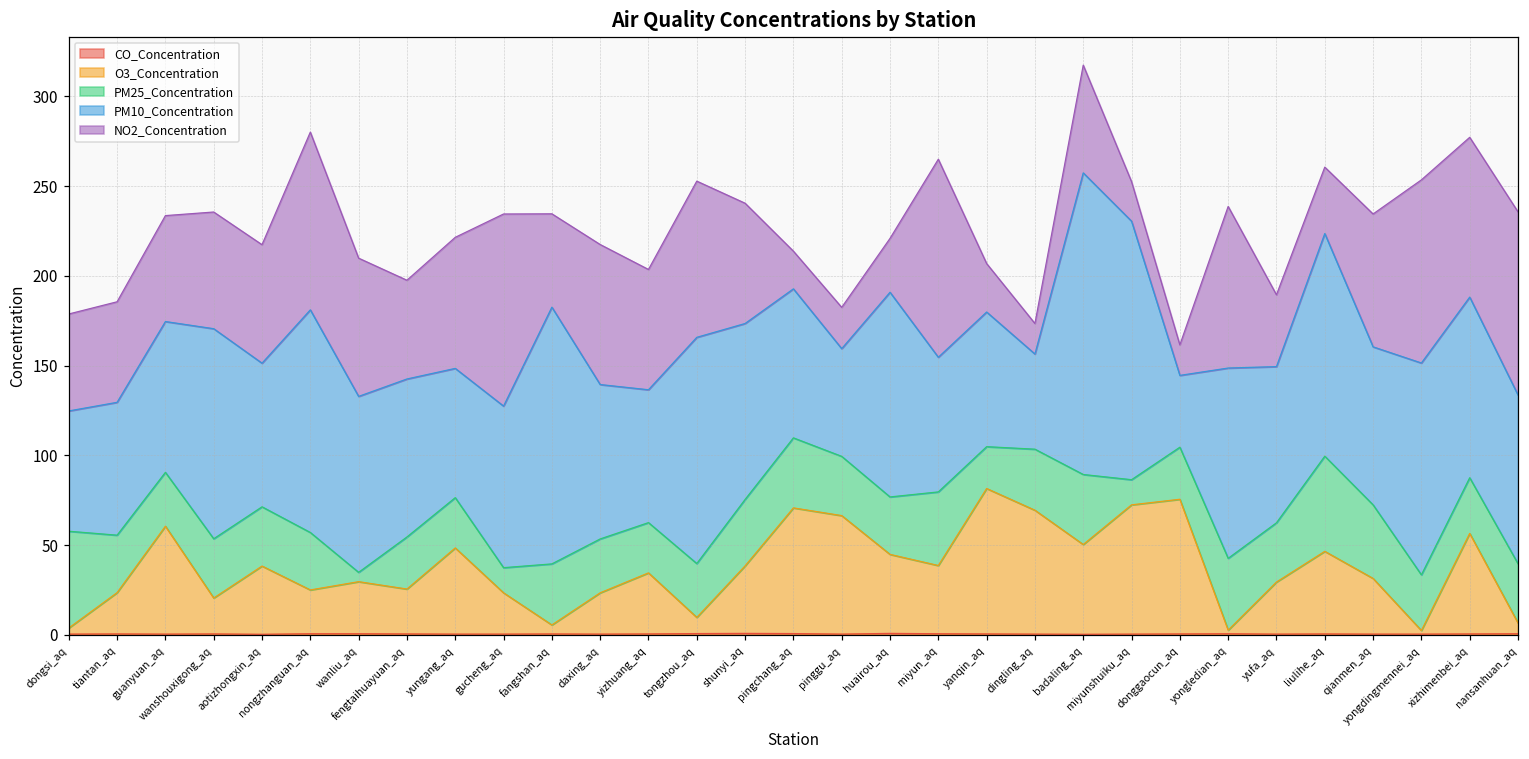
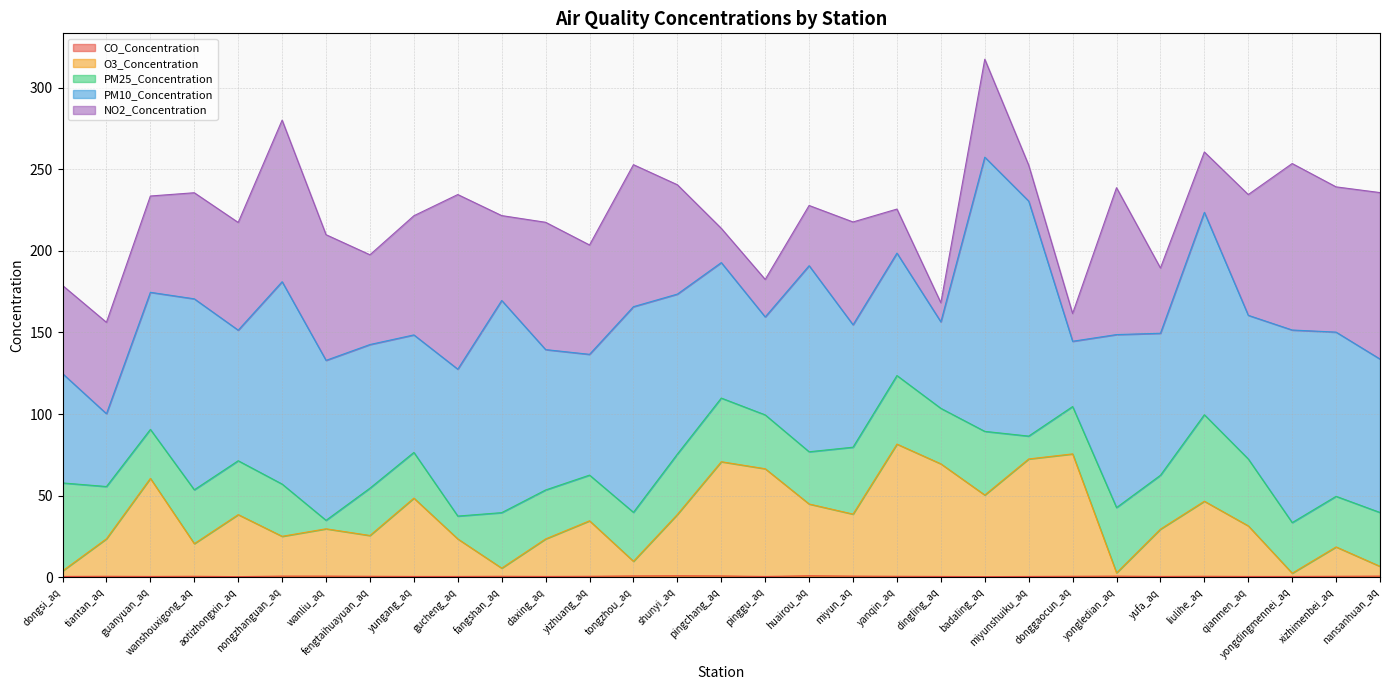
PM10_Concentration, tiantan_aq: 74 -> 45
PM10_Concentration, fangshan_aq: 143 -> 130
NO2_Concentration, huairou_aq: 30 -> 37
NO2_Concentration, miyun_aq: 110 -> 63
PM25_Concentration, yanqin_aq: 23 -> 42
NO2_Concentration, dingling_aq: 17 -> 12
O3_Concentration, xizhimenbei_aq: 56 -> 18
